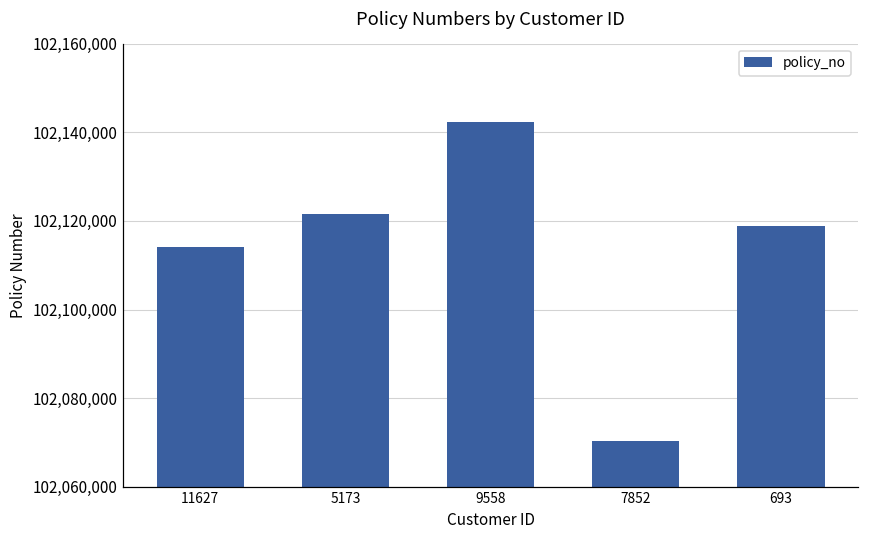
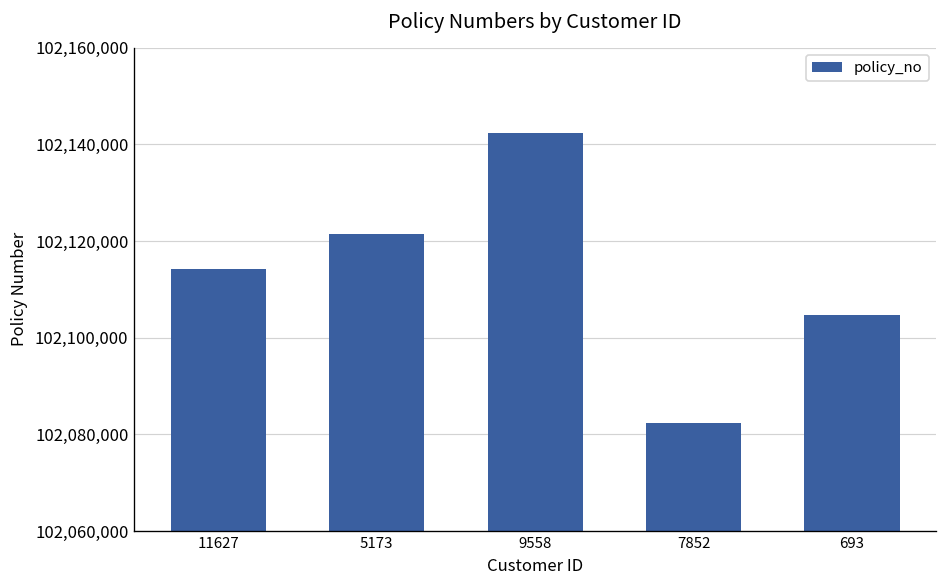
7852: 102,070,000 -> 102,082,000
693: 102,119,000 -> 102,105,000
